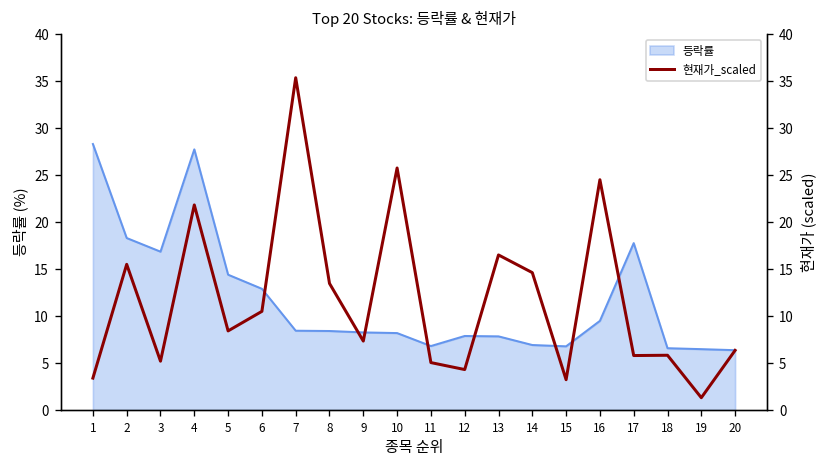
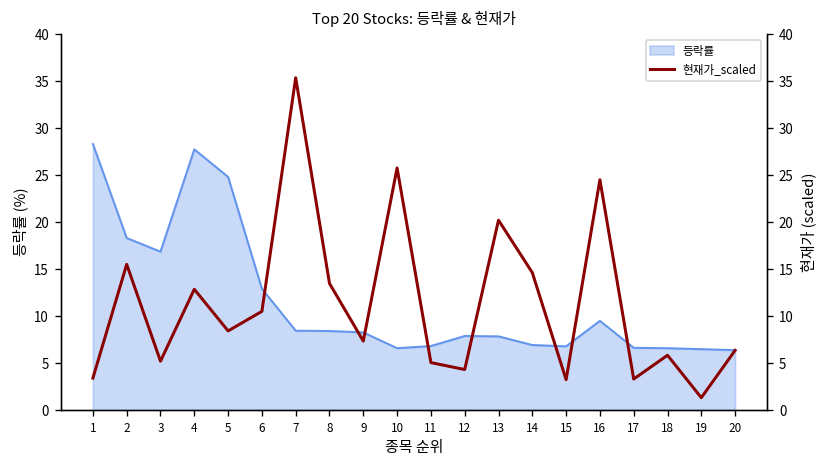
등락률, 5: 14 -> 25
등락률, 10: 8 -> 7
등락률, 17: 18 -> 7
현재가_scaled, 4: 22 -> 13
현재가_scaled, 13: 17 -> 20
현재가_scaled, 17: 6 -> 3
